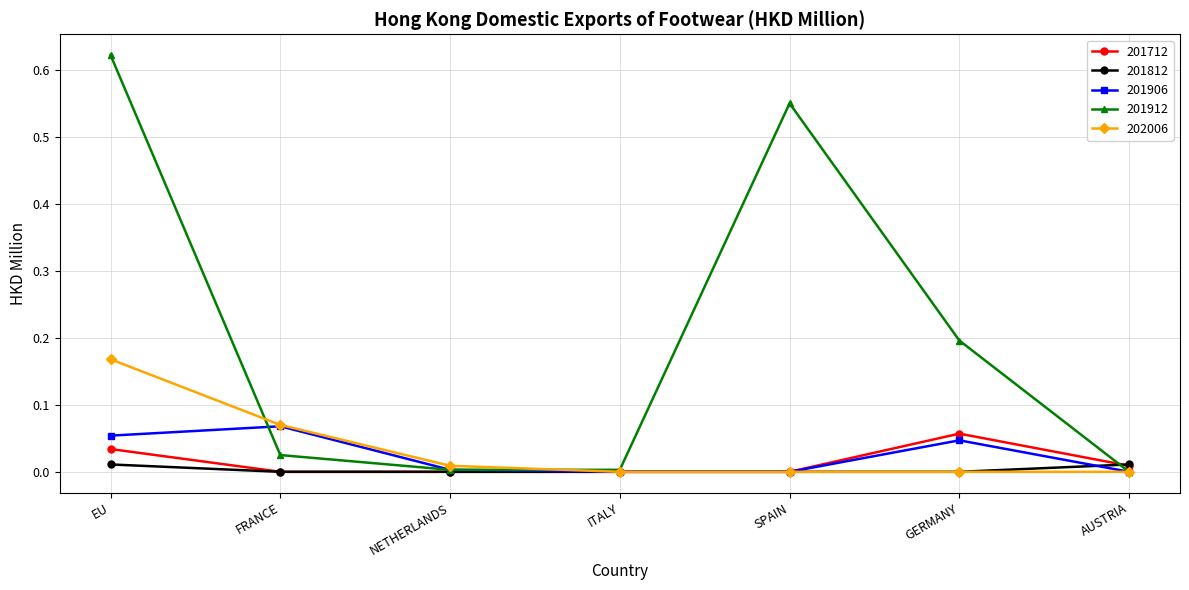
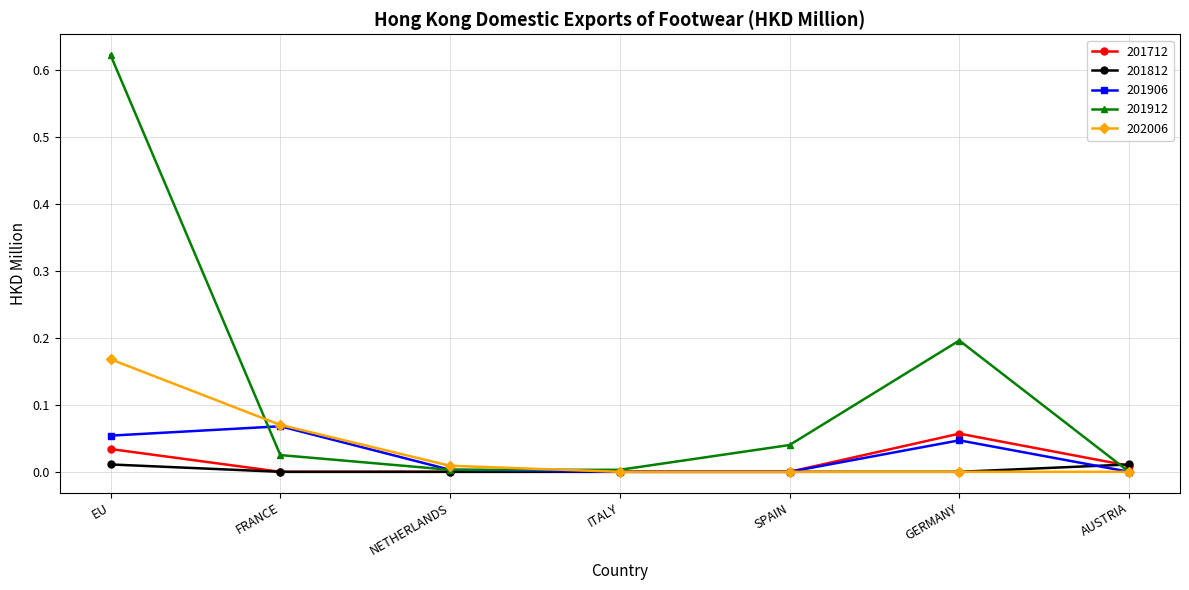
201912, SPAIN: 0.55 -> 0.04
